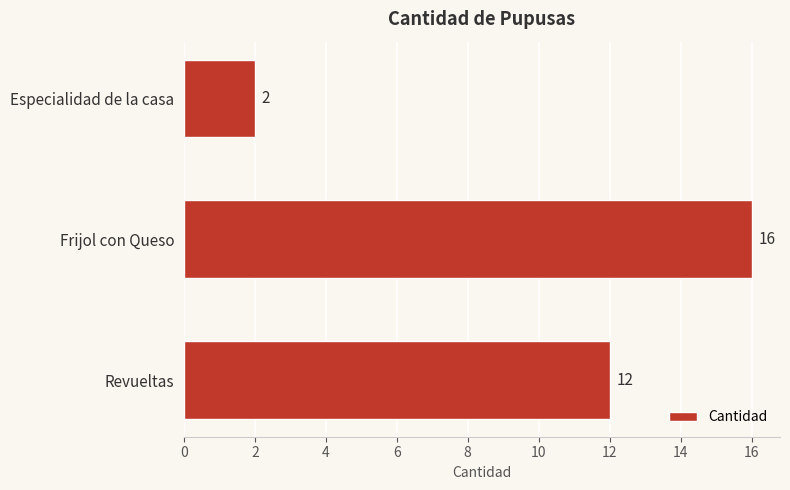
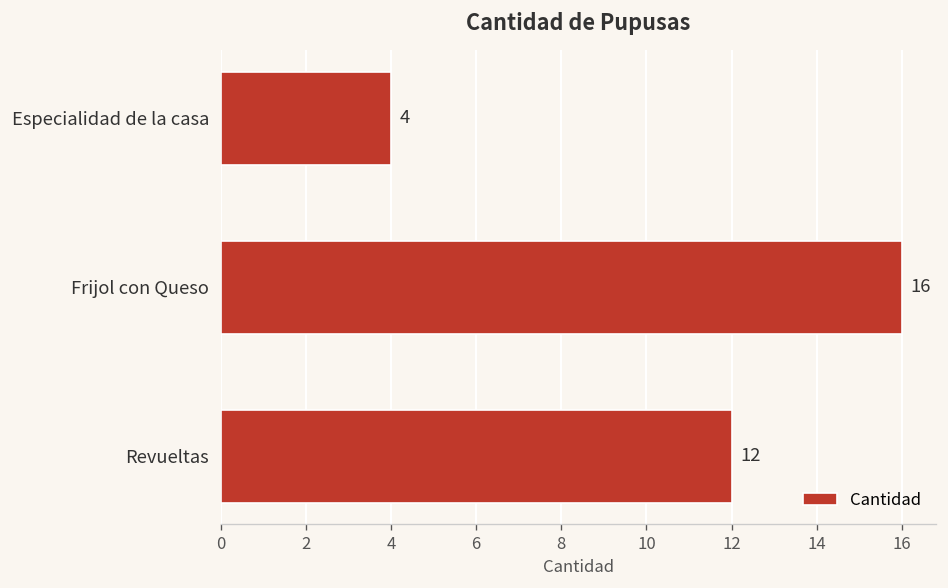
Especialidad de la casa: 2 -> 4
